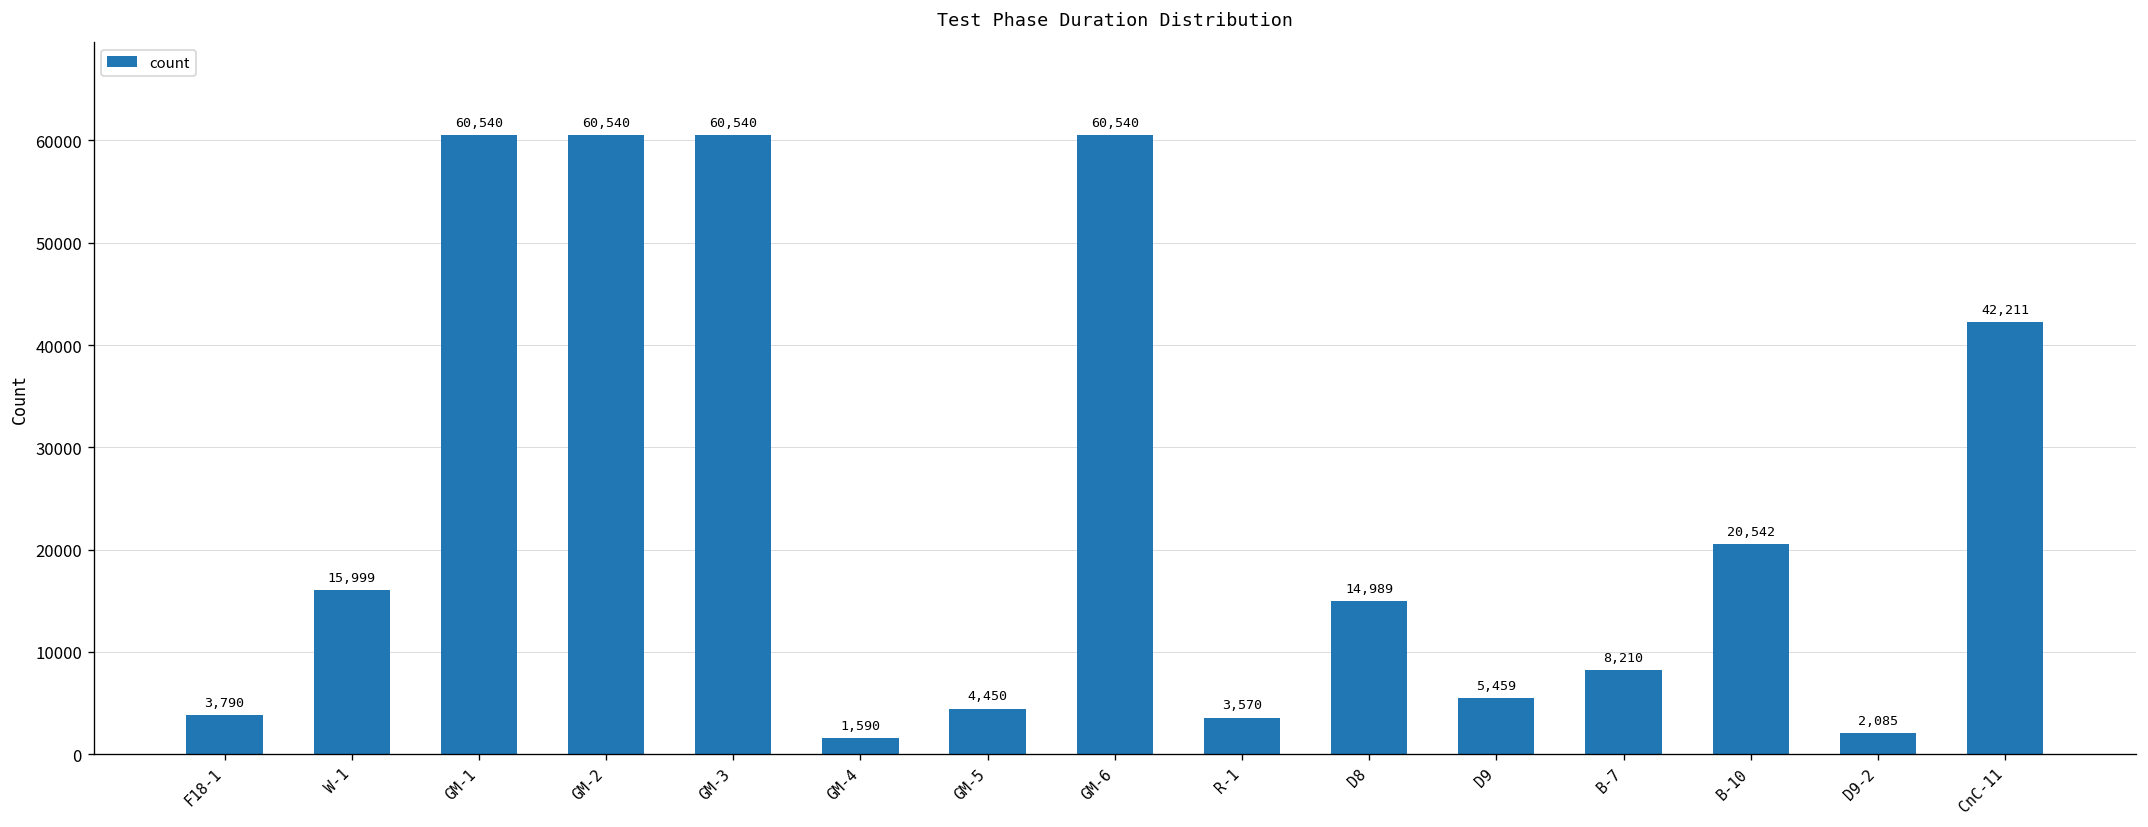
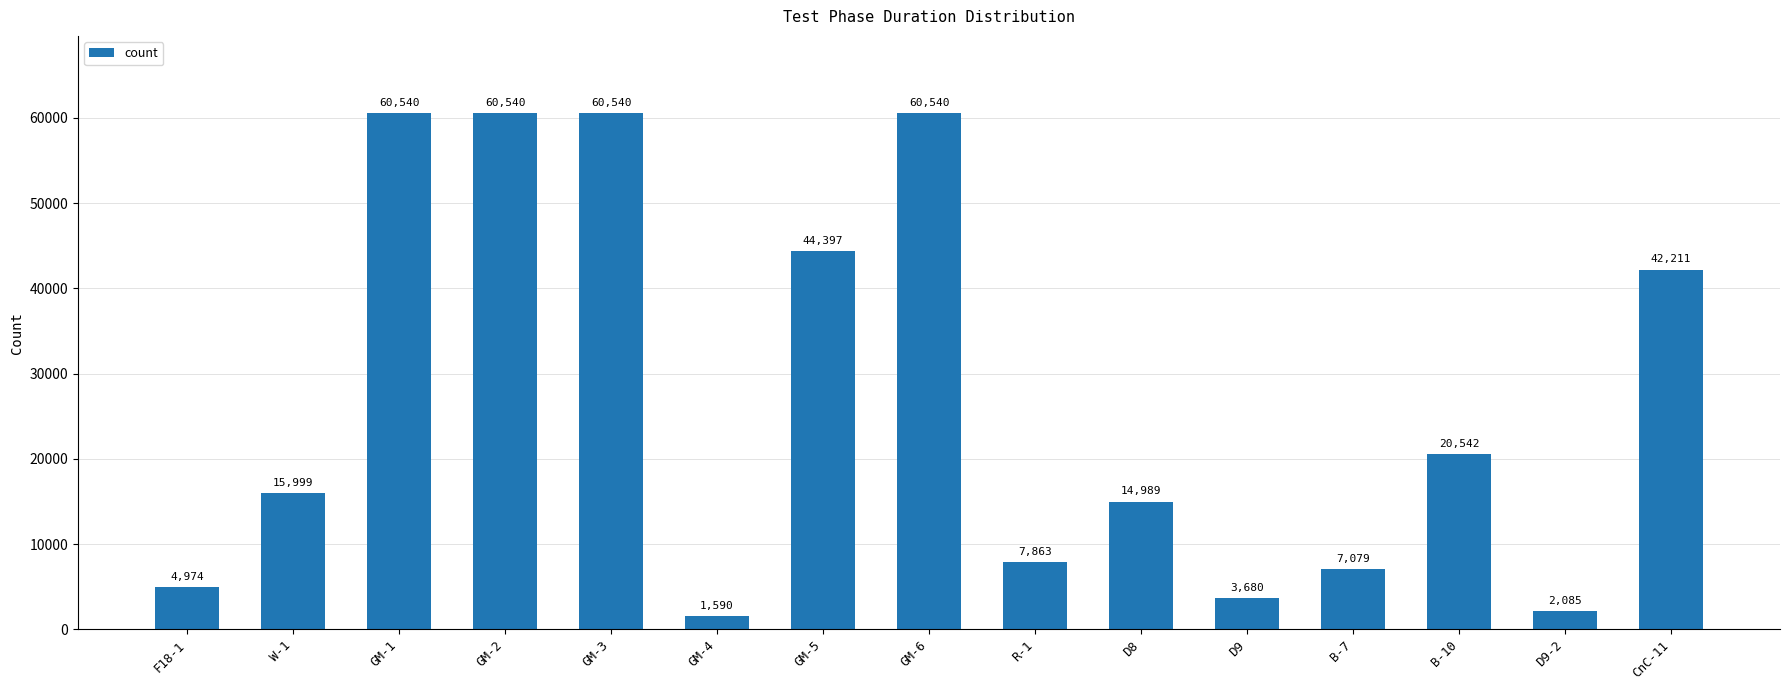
F18-1: 3,790 -> 4,974
GM-5: 4,450 -> 44,397
R-1: 3,570 -> 7,863
D9: 5,459 -> 3,680
B-7: 8,210 -> 7,079
